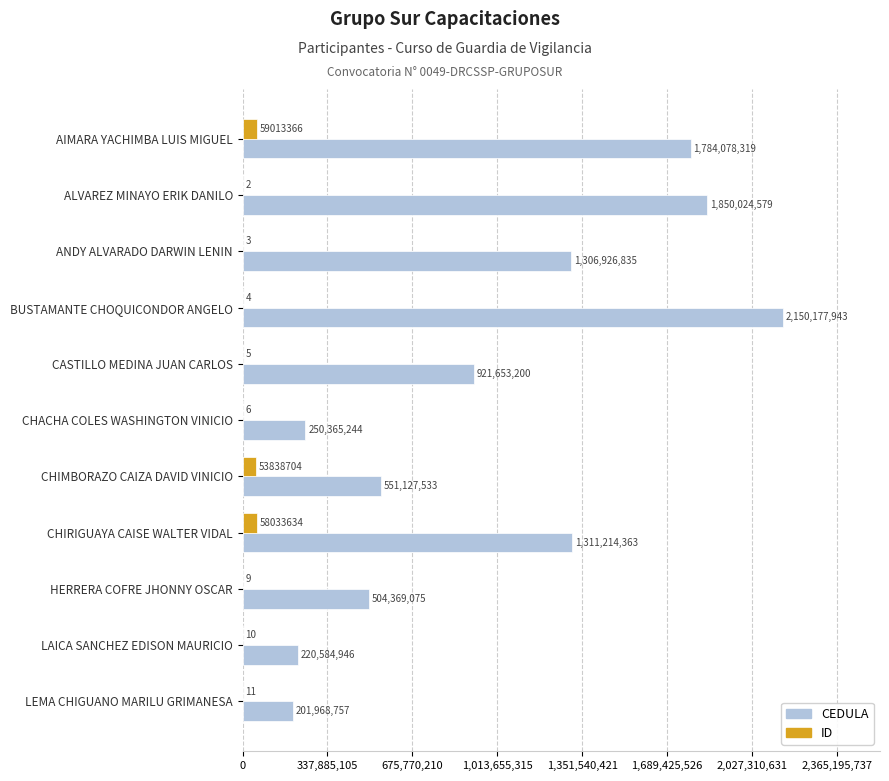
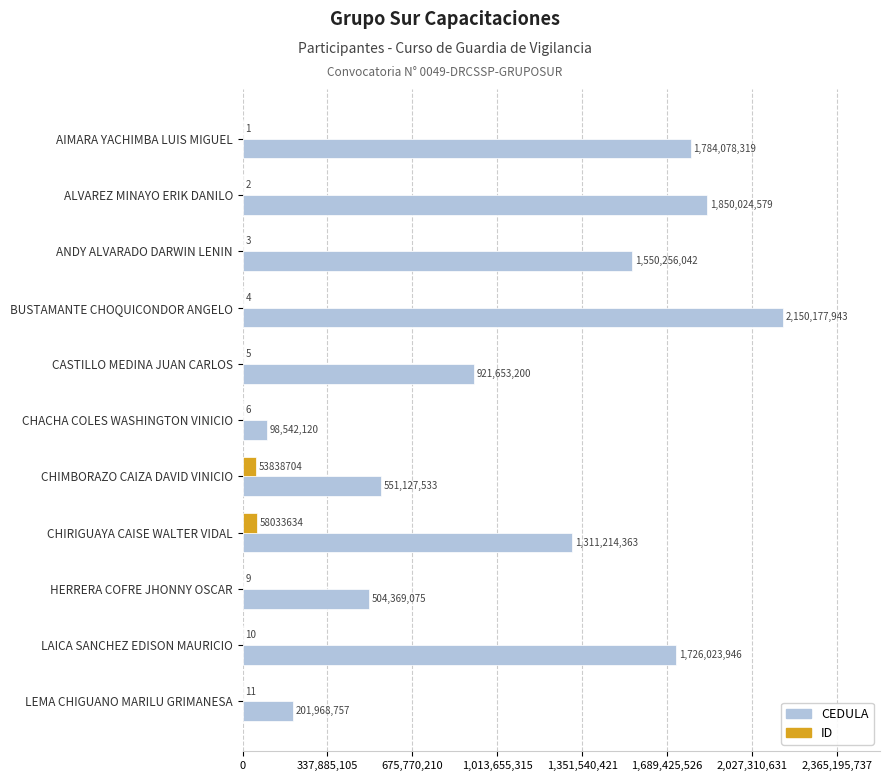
ID, AIMARA YACHIMBA LUIS MIGUEL: 59013366 -> 1
CEDULA, ANDY ALVARADO DARWIN LENIN: 1,306,926,835 -> 1,550,256,042
CEDULA, CHACHA COLES WASHINGTON VINICIO: 250,365,244 -> 98,542,120
CEDULA, LAICA SANCHEZ EDISON MAURICIO: 220,584,946 -> 1,726,023,946
